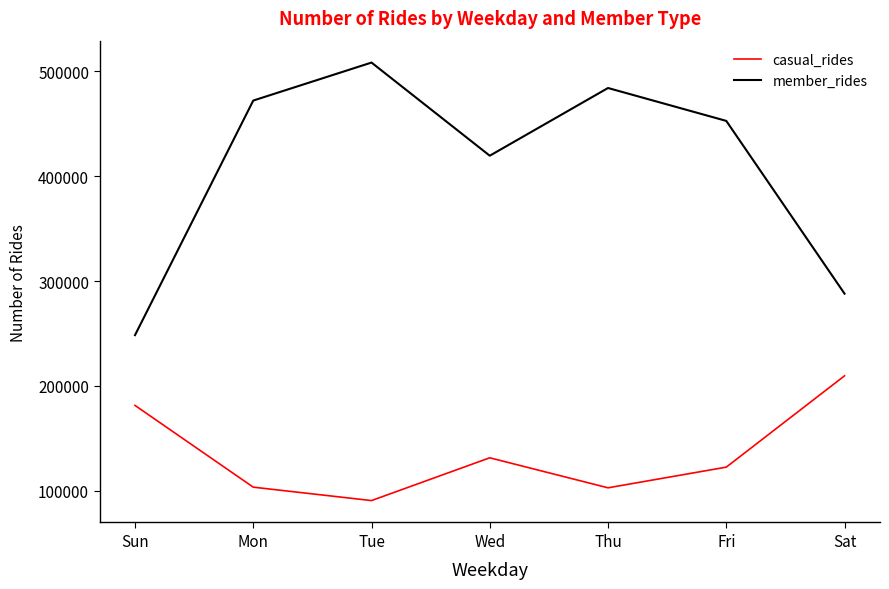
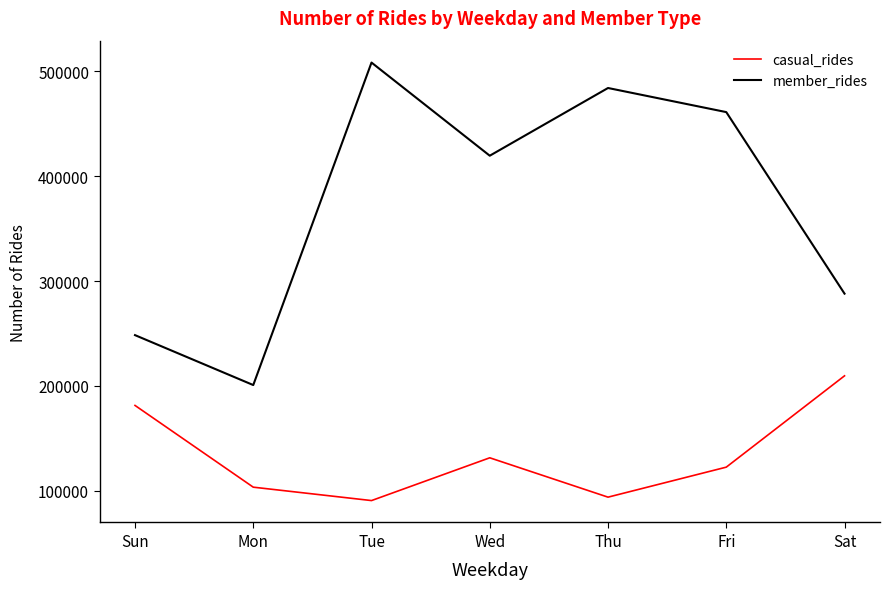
member_rides, Mon: 472000 -> 201000
casual_rides, Thu: 103000 -> 94000
member_rides, Fri: 453000 -> 461000
